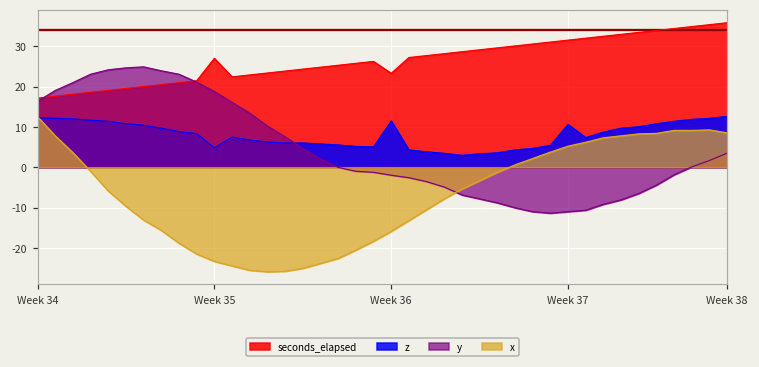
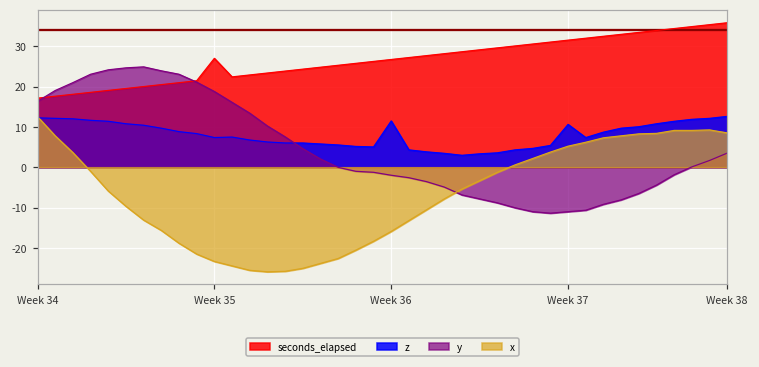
z, Week 35: 5 -> 7
seconds_elapsed, Week 36: 23 -> 27
